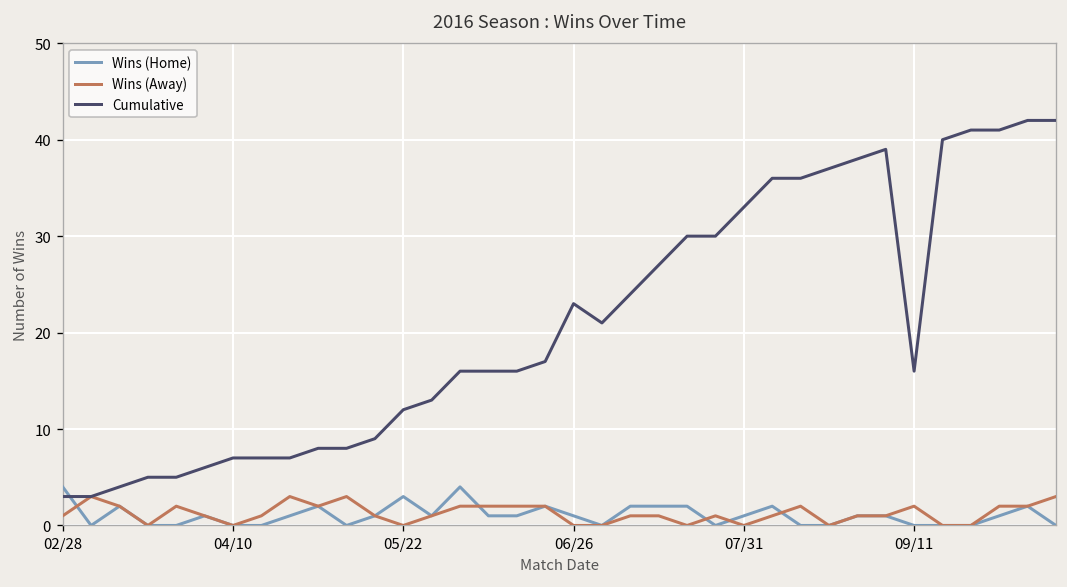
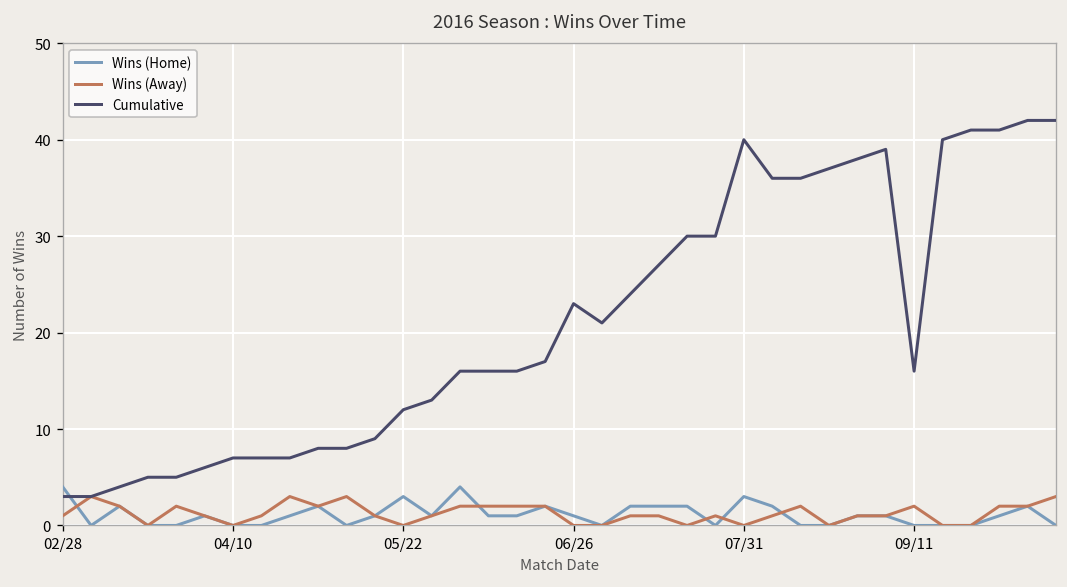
Wins (Home), 07/31: 1 -> 3
Cumulative, 07/31: 33 -> 40
